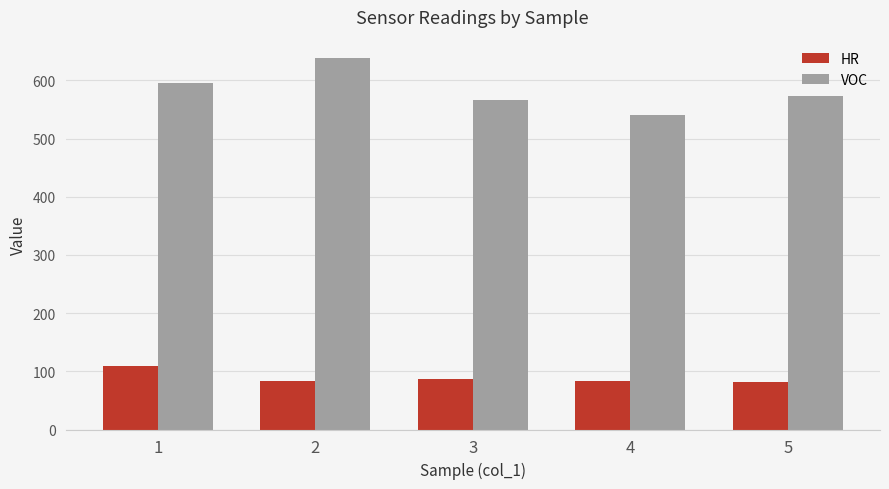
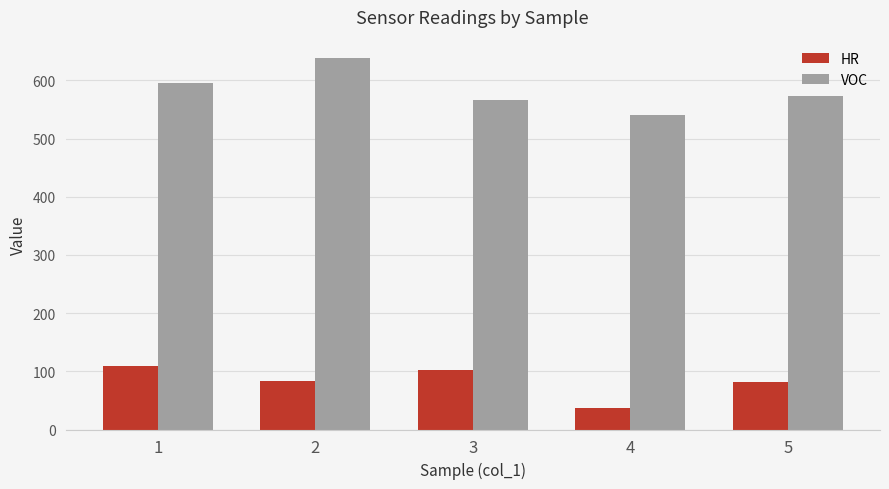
HR, 3: 90 -> 100
HR, 4: 80 -> 40
